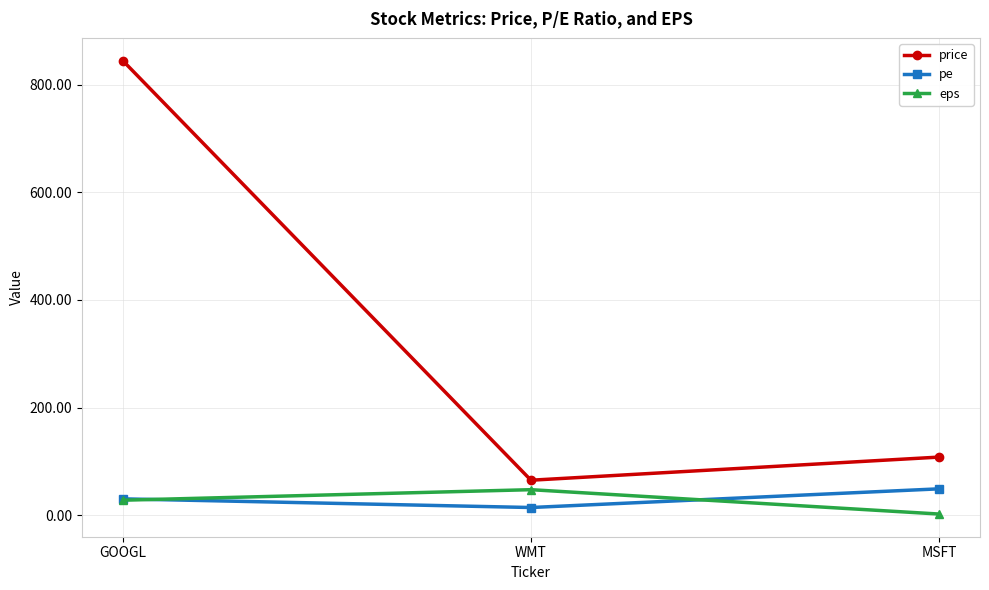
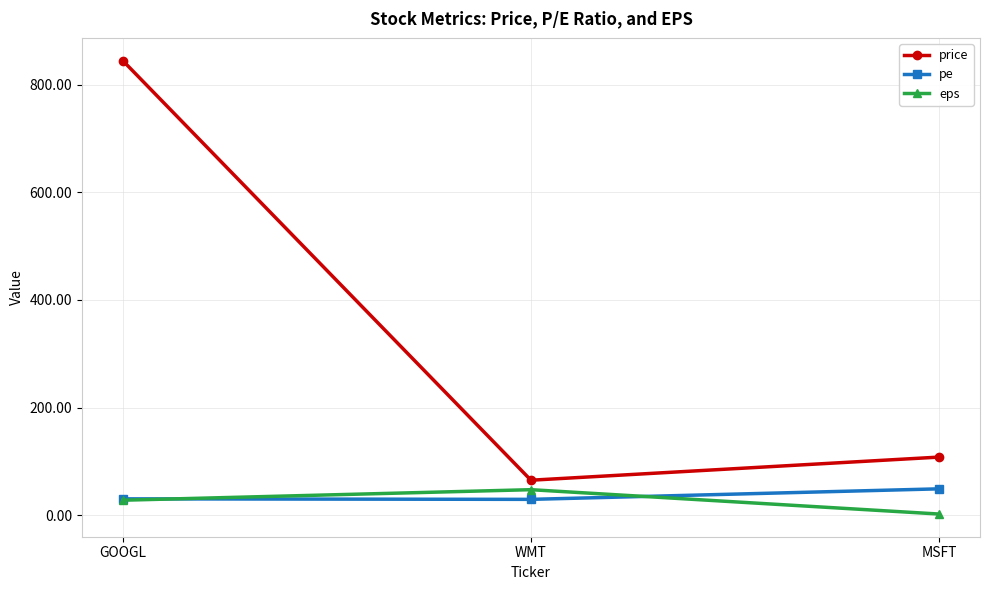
pe, WMT: 10 -> 30
